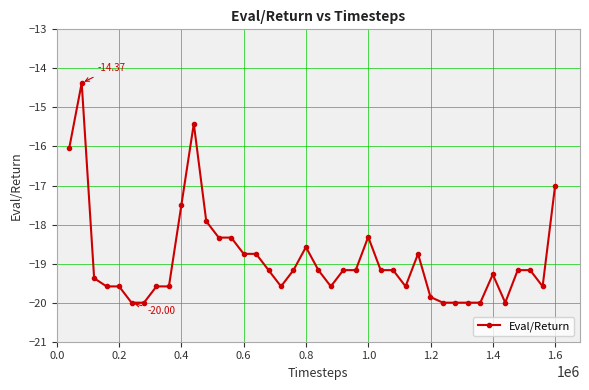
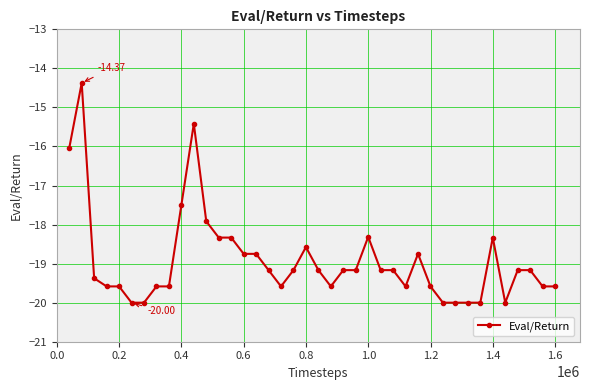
1.2: -19.9 -> -19.6
1.4: -19.3 -> -18.3
1.6: -17.0 -> -19.6
